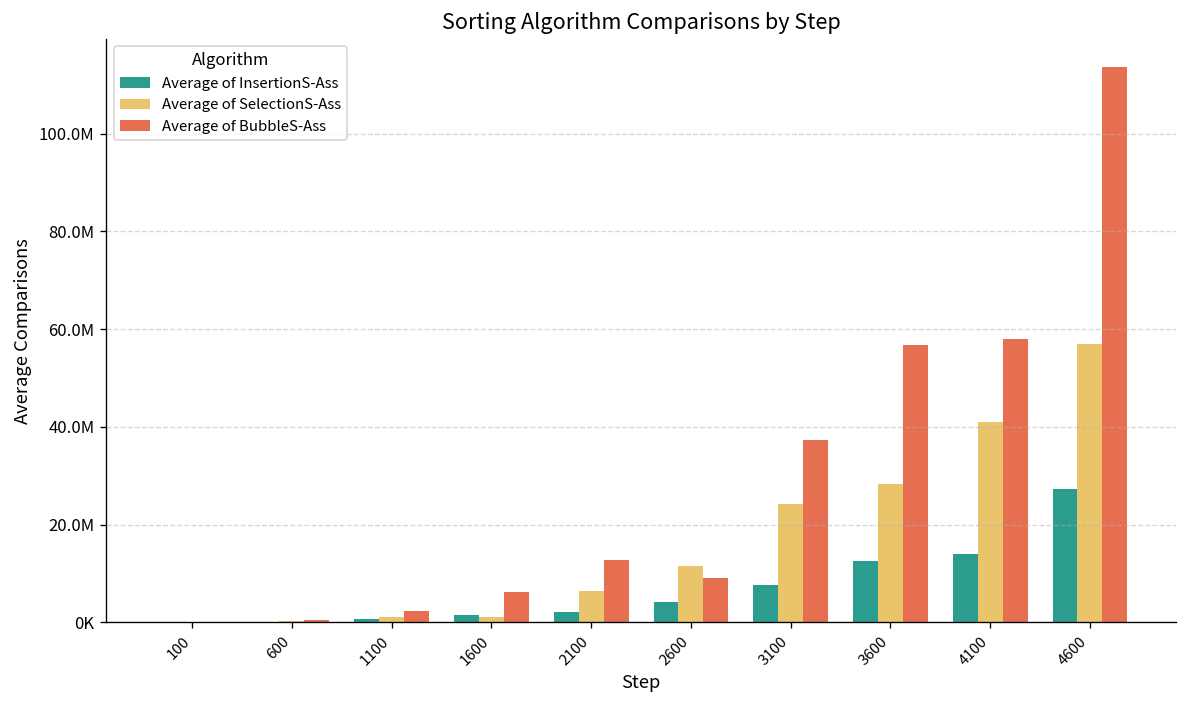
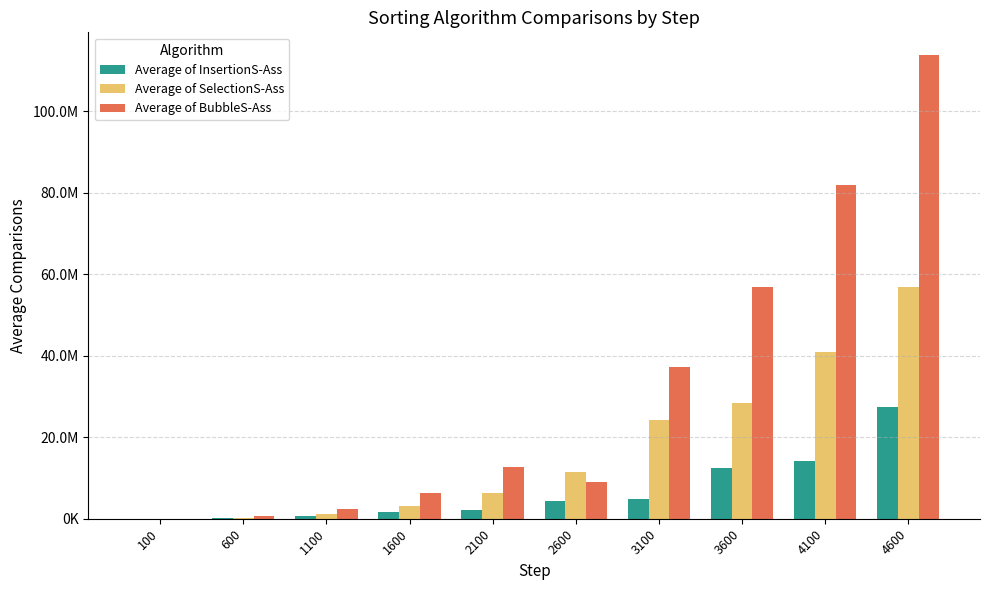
Average of SelectionS-Ass, 1600: 1000000 -> 3000000
Average of InsertionS-Ass, 3100: 8000000 -> 5000000
Average of BubbleS-Ass, 4100: 58000000 -> 82000000
